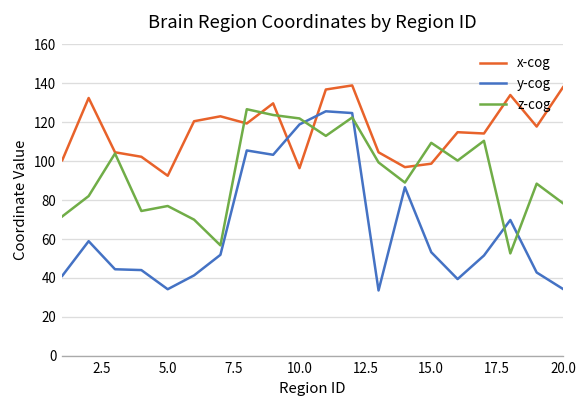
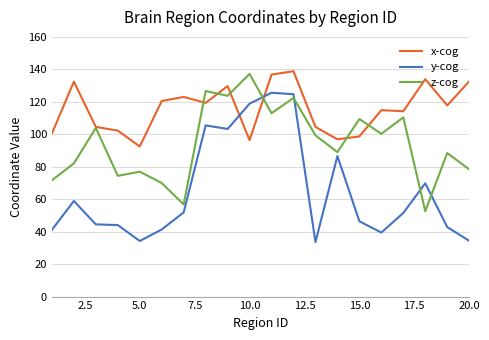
z-cog, 10.0: 122 -> 137
y-cog, 15.0: 53 -> 46
x-cog, 20.0: 138 -> 133
